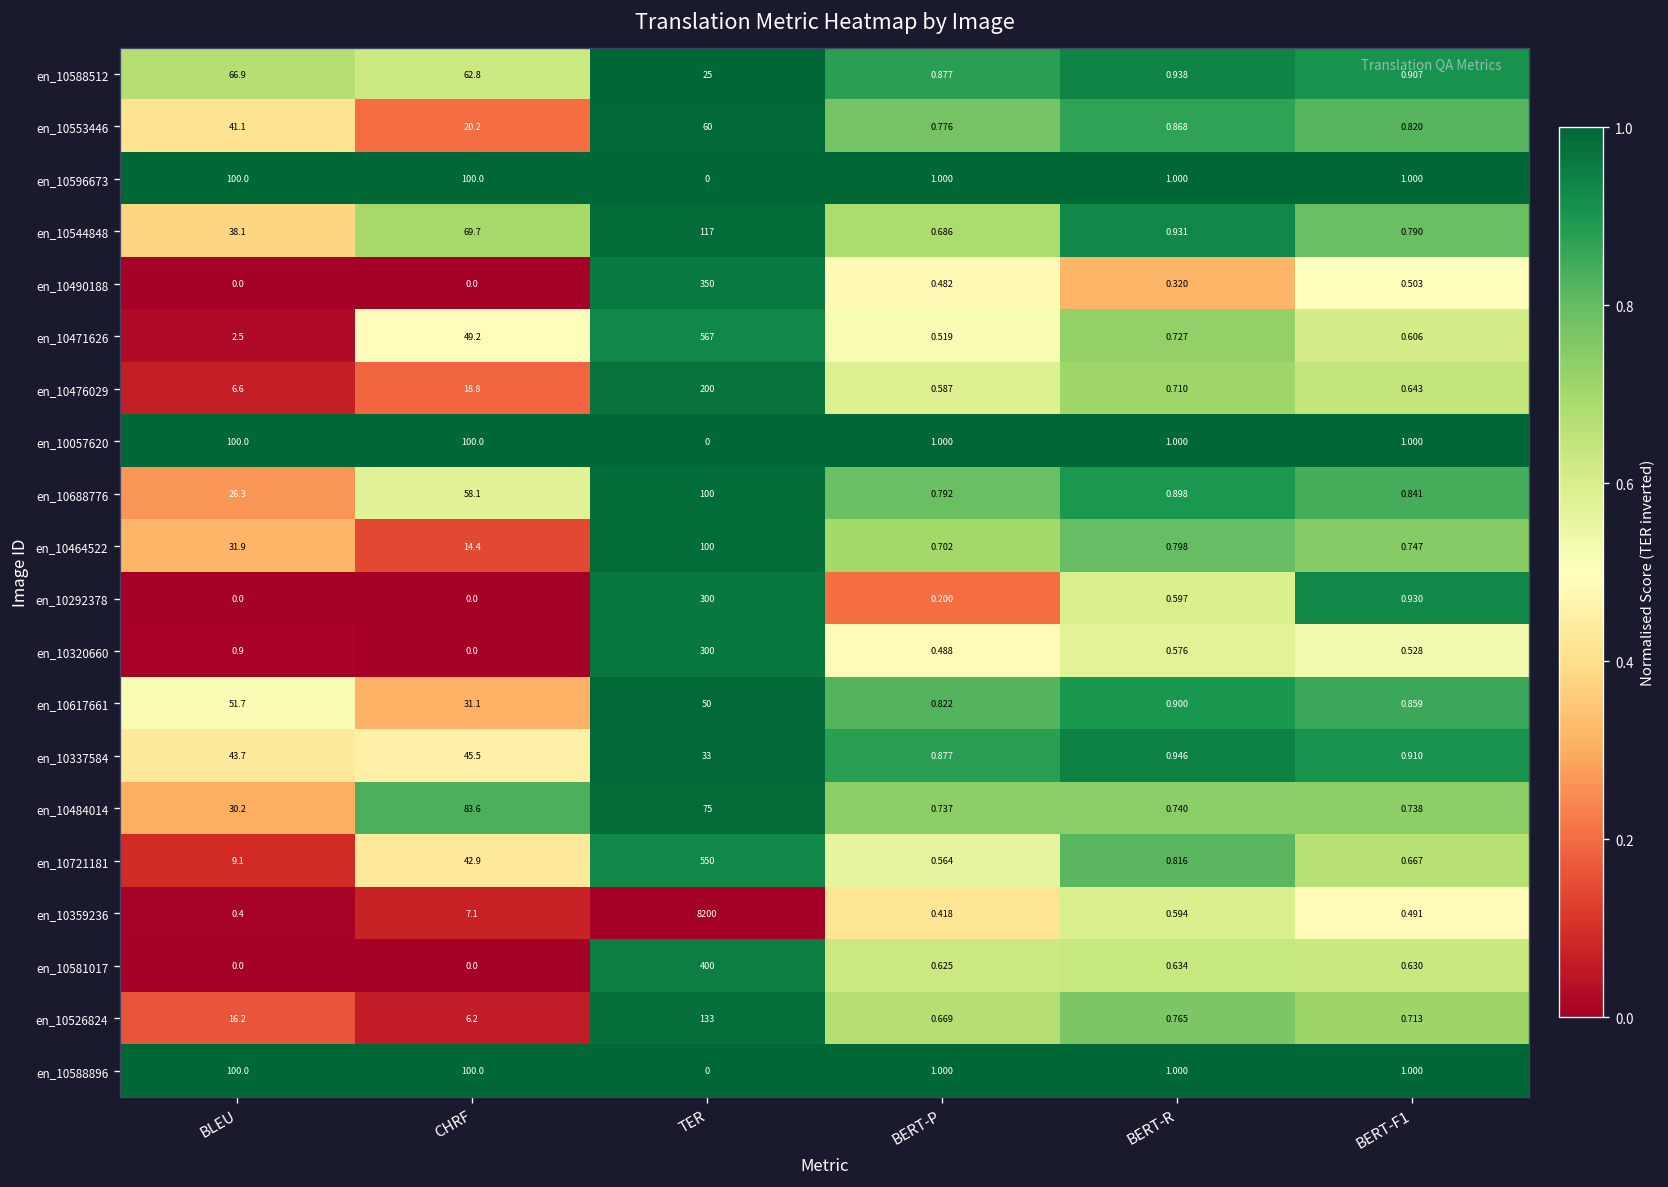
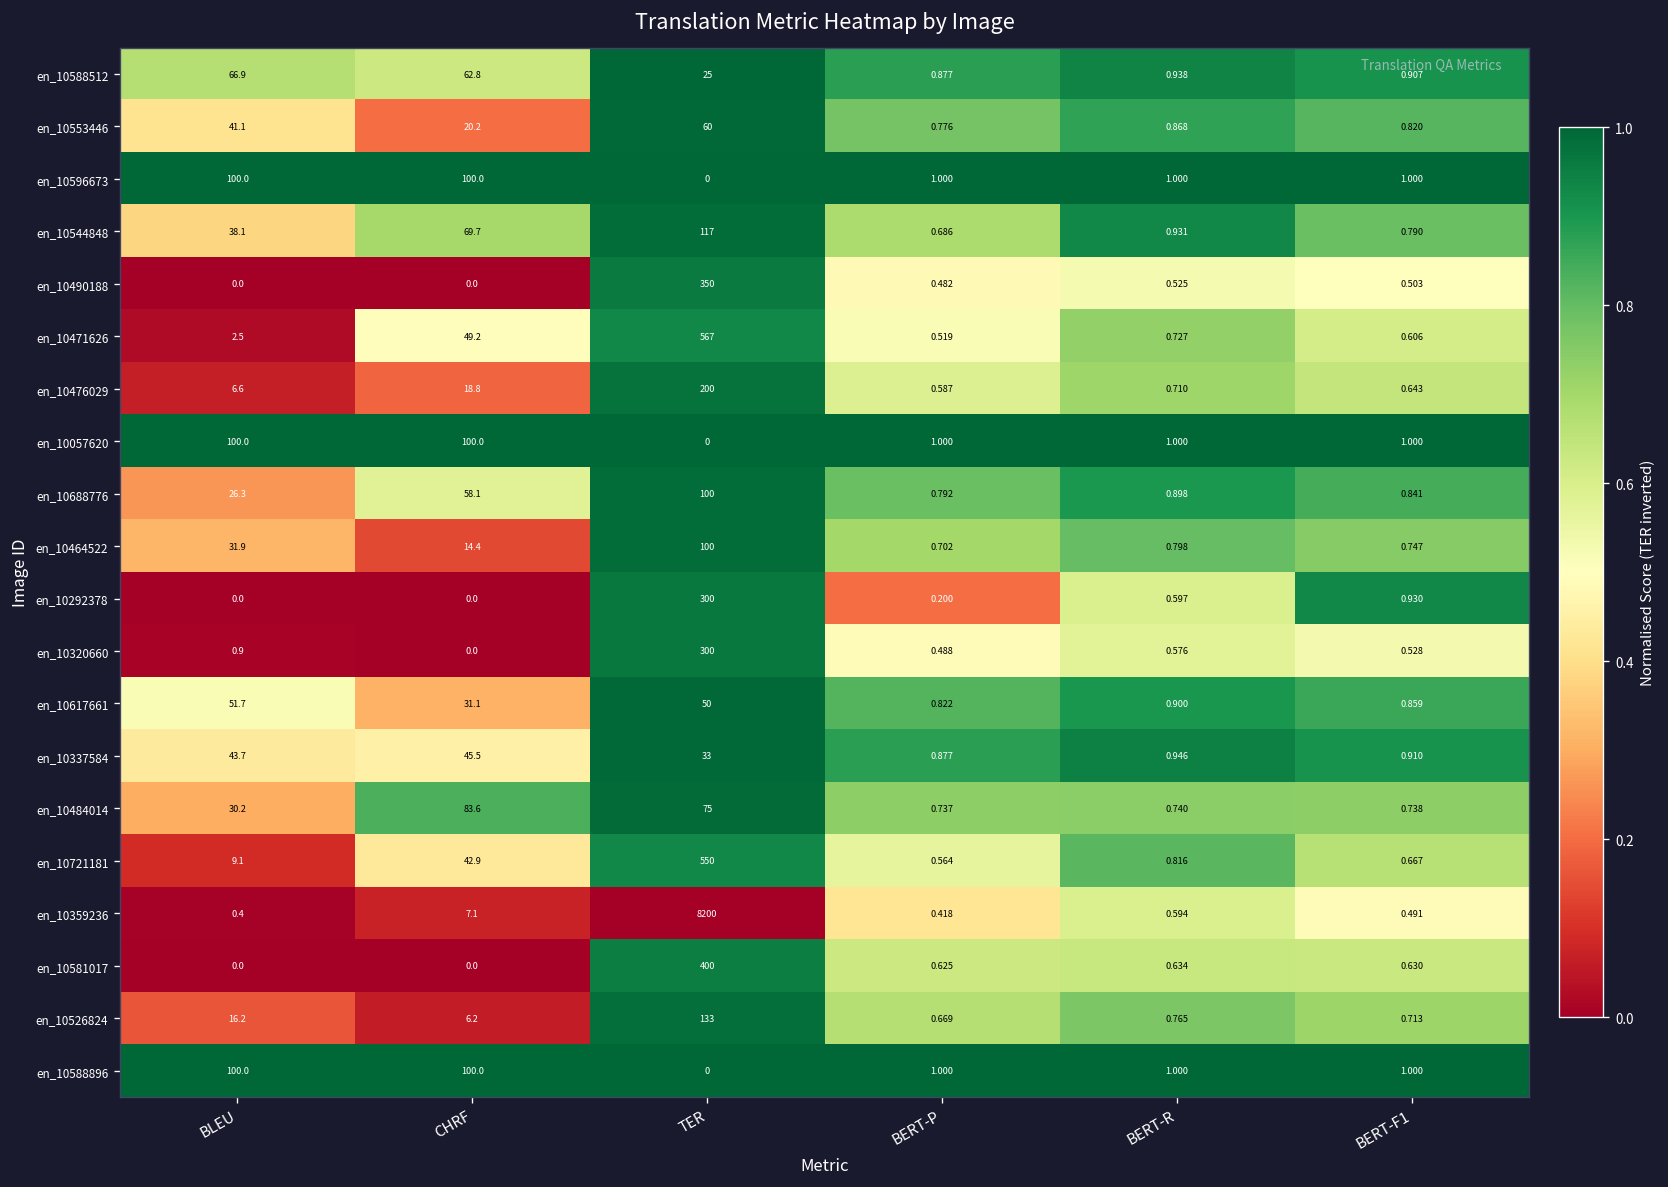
en_10490188, BERT-R: 0.320 -> 0.525
